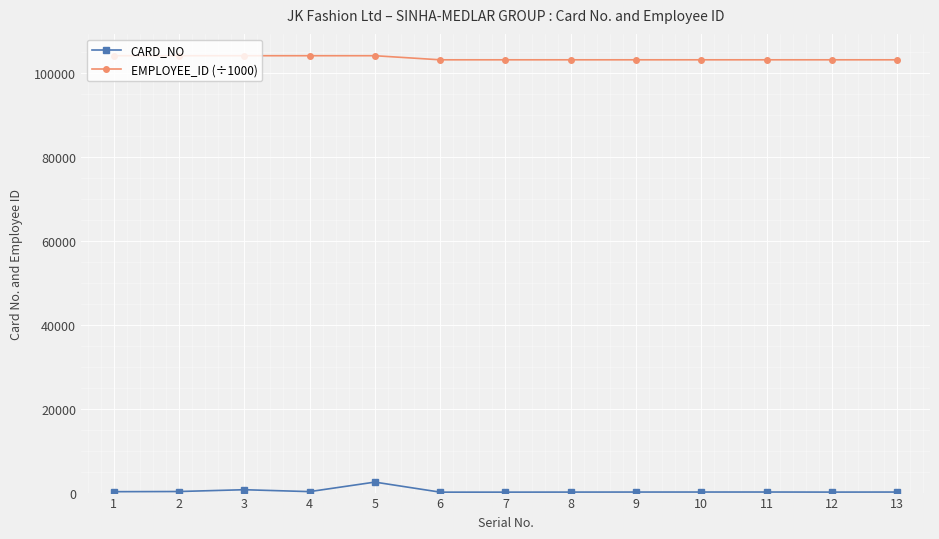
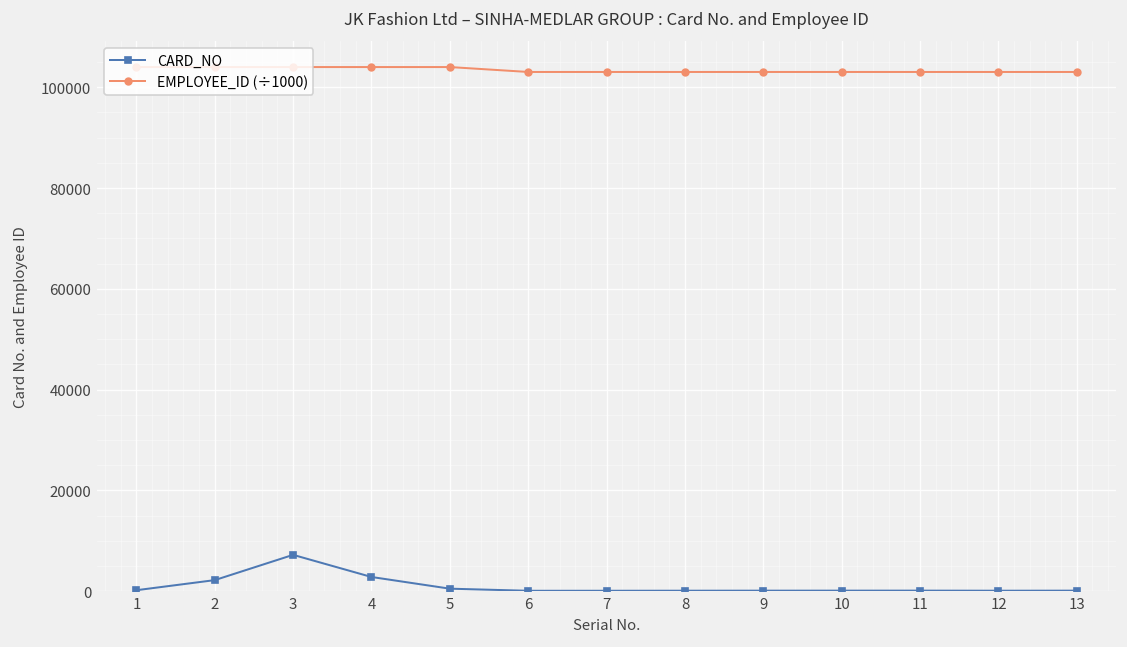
CARD_NO, 2: 0 -> 2000
CARD_NO, 3: 1000 -> 7000
CARD_NO, 4: 0 -> 3000
CARD_NO, 5: 2000 -> 1000
